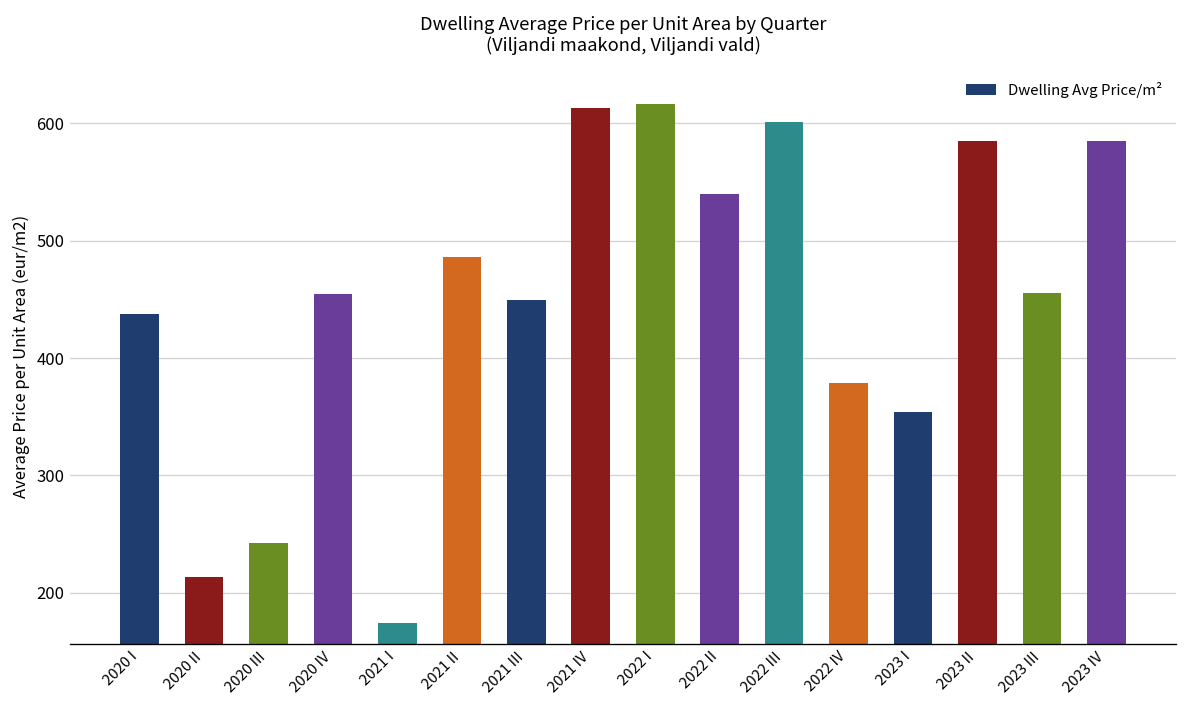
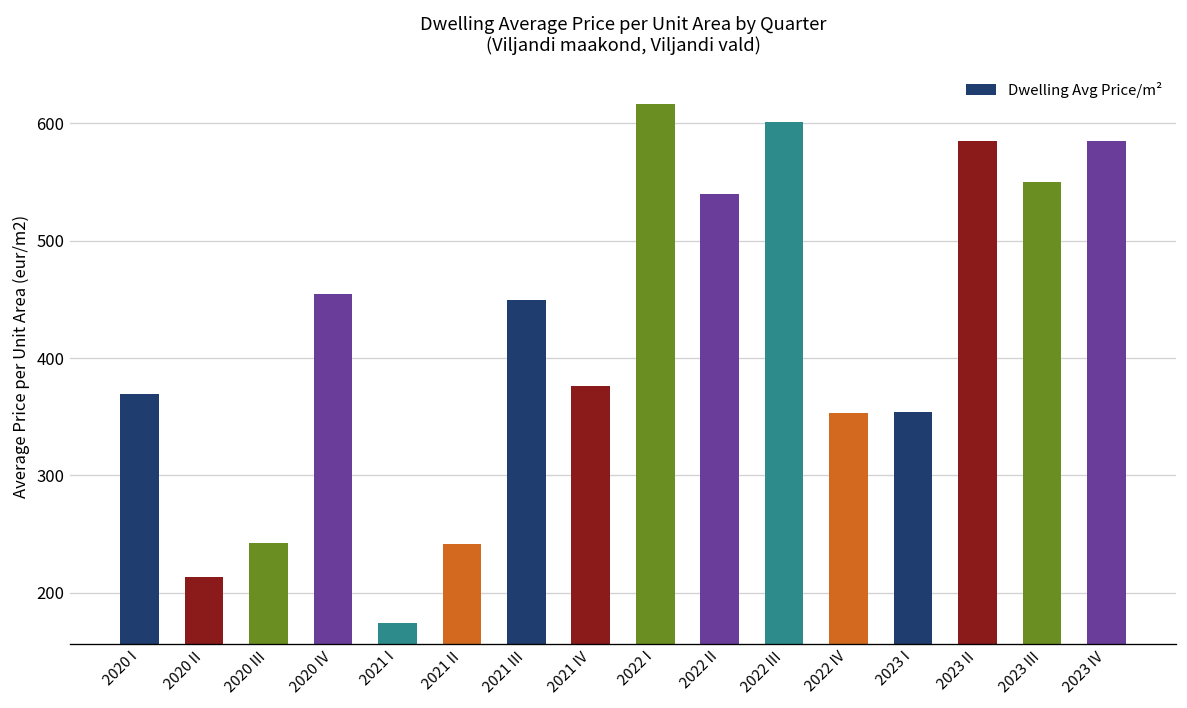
2020 I: 440 -> 370
2021 II: 490 -> 240
2021 IV: 610 -> 380
2022 IV: 380 -> 350
2023 III: 460 -> 550
